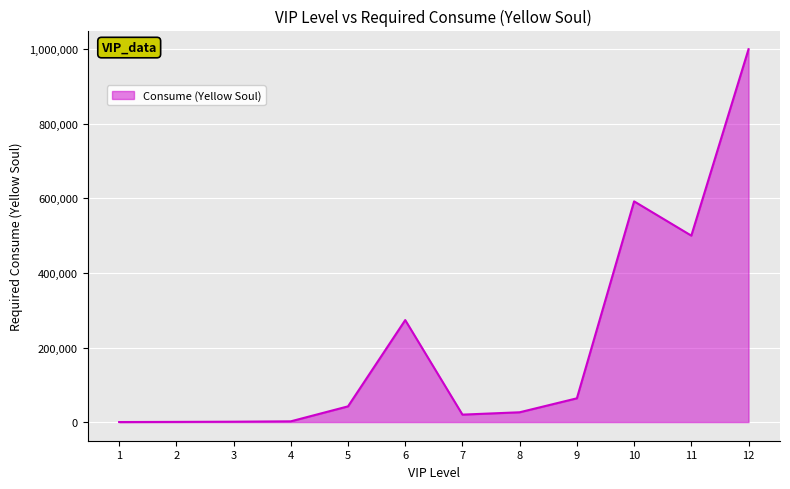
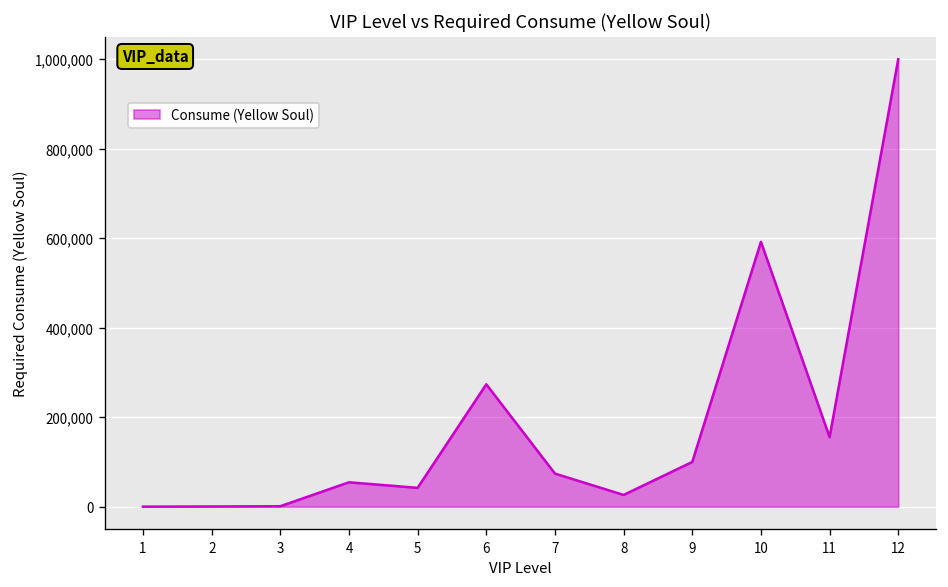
4: 0 -> 50,000
7: 20,000 -> 70,000
9: 60,000 -> 100,000
11: 500,000 -> 160,000
